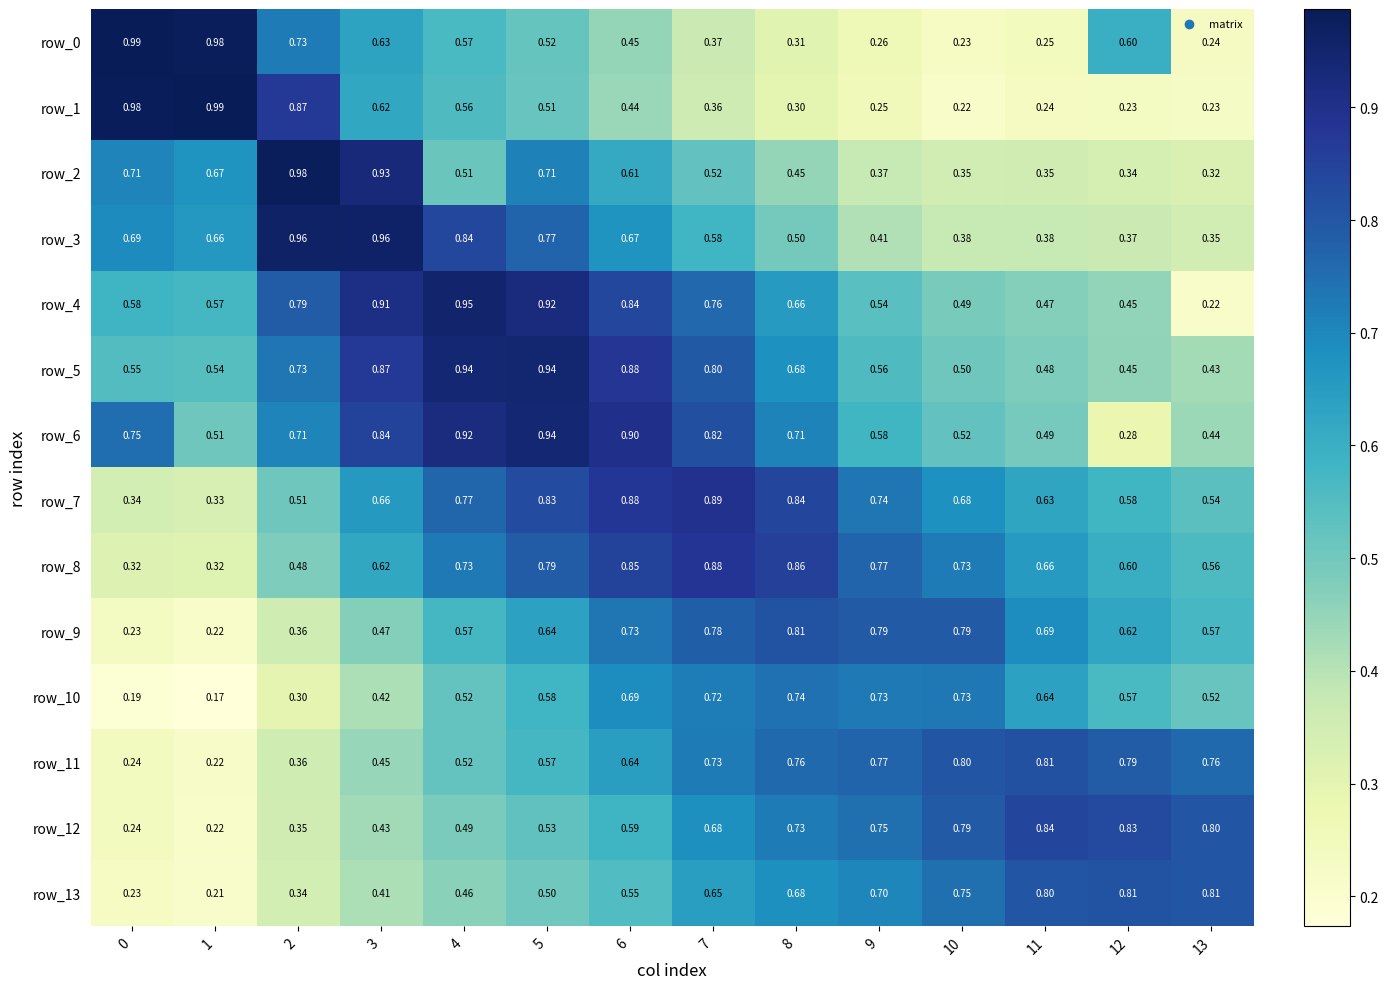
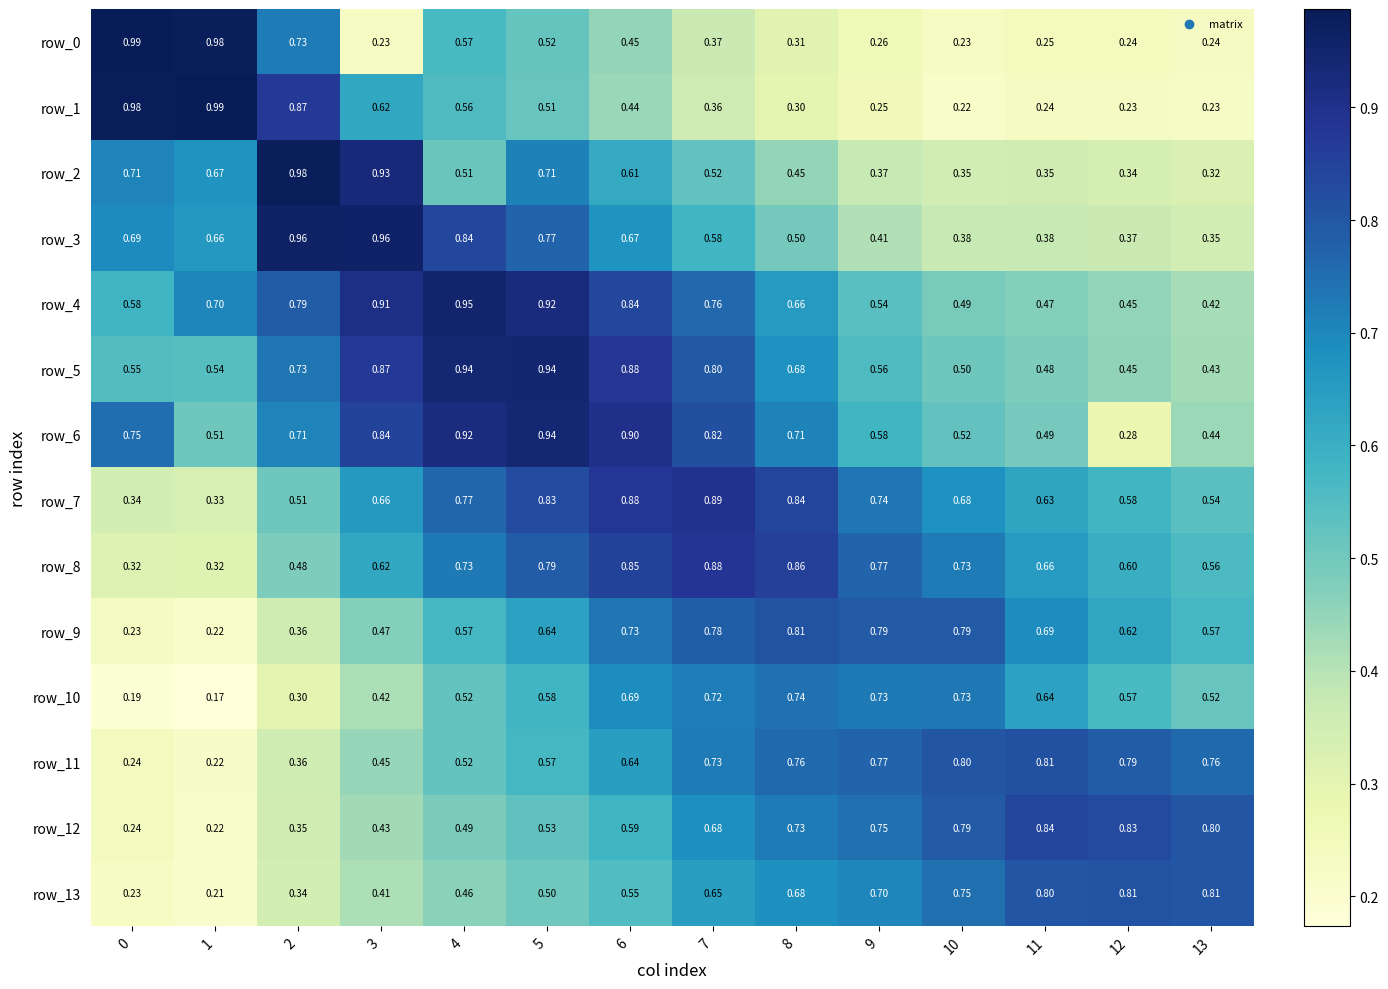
row_0, 3: 0.63 -> 0.23
row_0, 12: 0.60 -> 0.24
row_4, 1: 0.57 -> 0.70
row_4, 13: 0.22 -> 0.42
